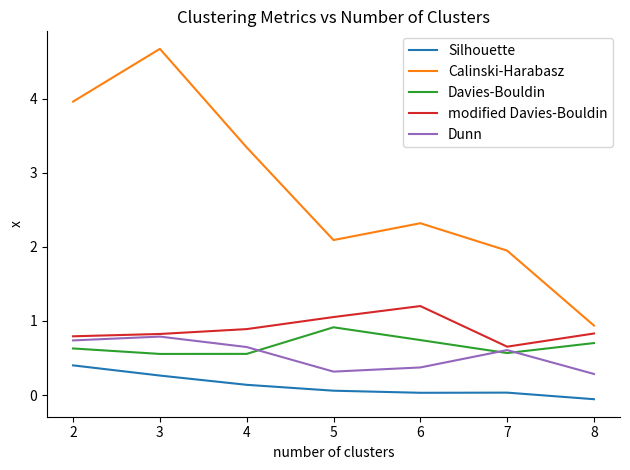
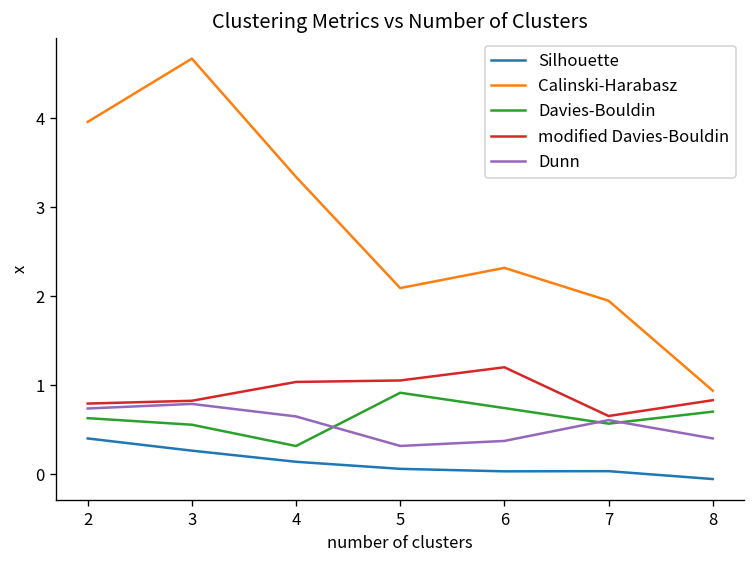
Davies-Bouldin, 4: 0.6 -> 0.3
modified Davies-Bouldin, 4: 0.9 -> 1.0
Dunn, 8: 0.3 -> 0.4
